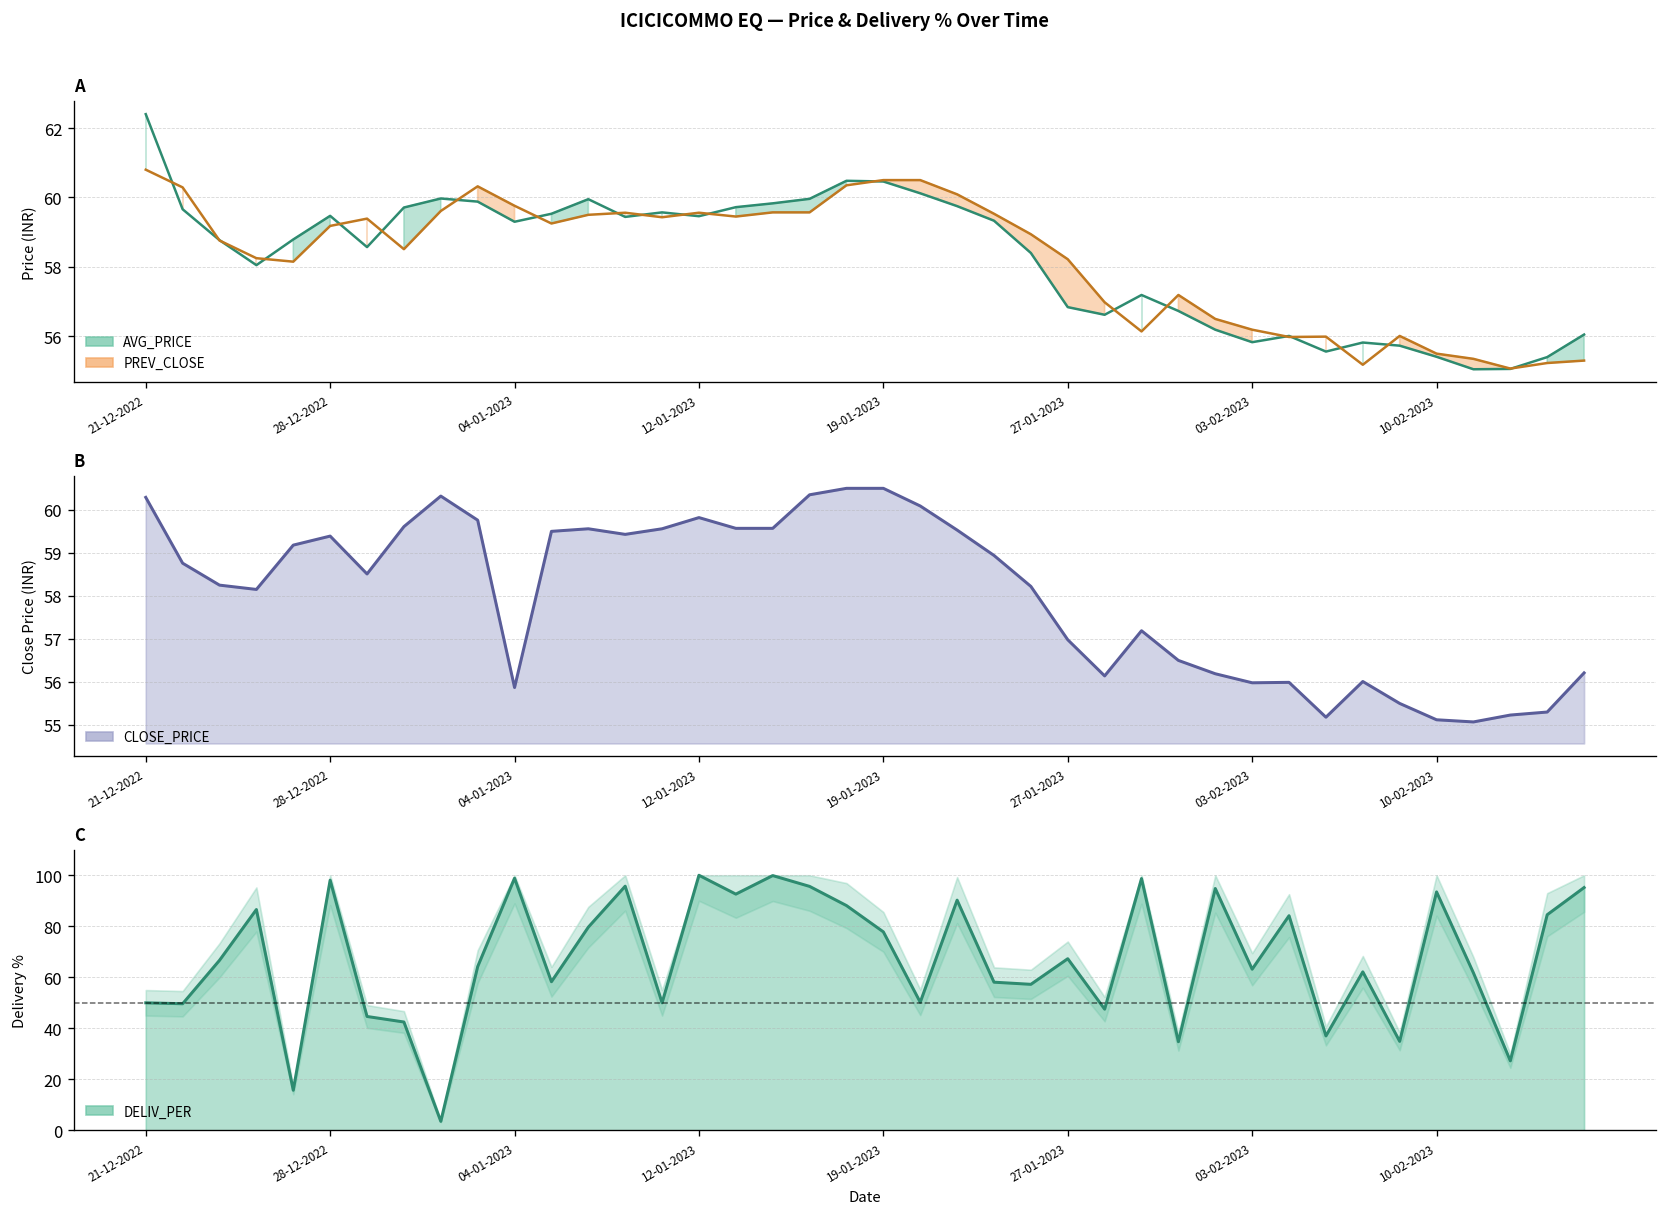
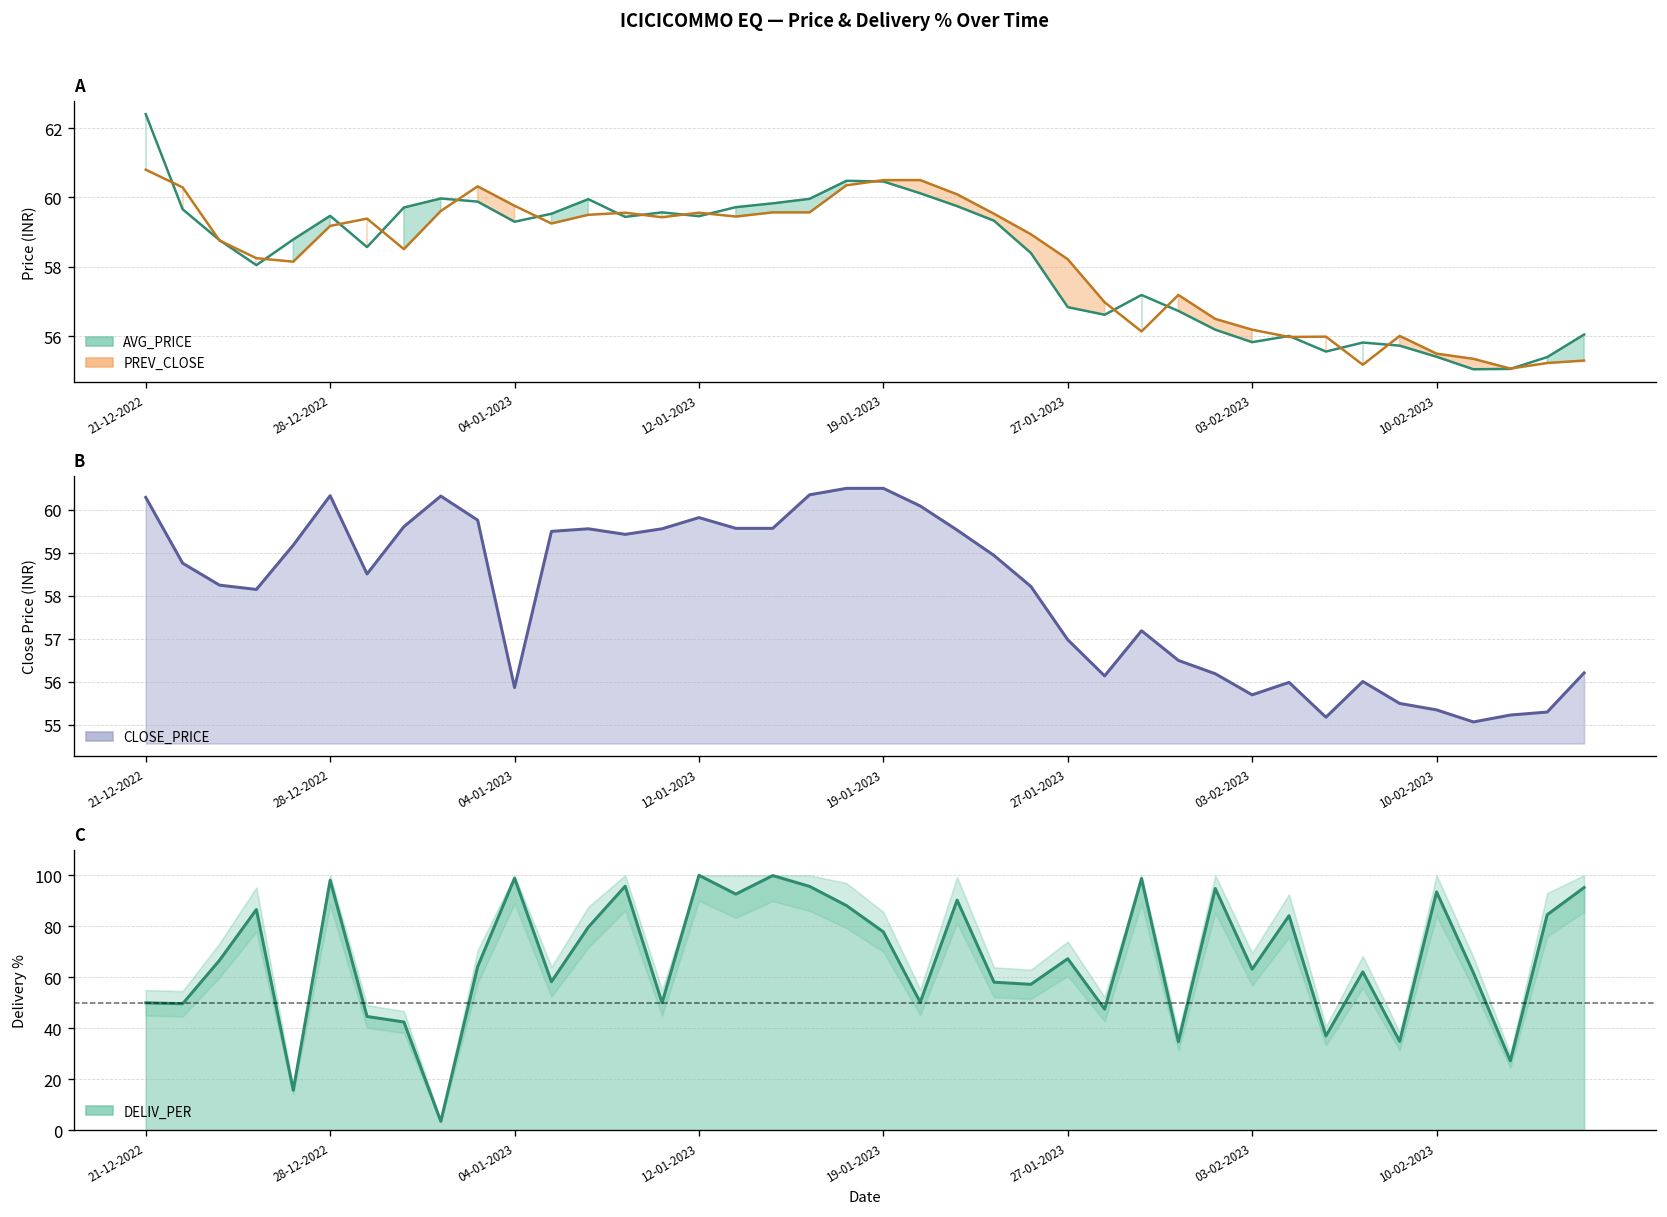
B, 28-12-2022: 59.4 -> 60.3
B, 03-02-2023: 56.0 -> 55.7
B, 10-02-2023: 55.1 -> 55.4
